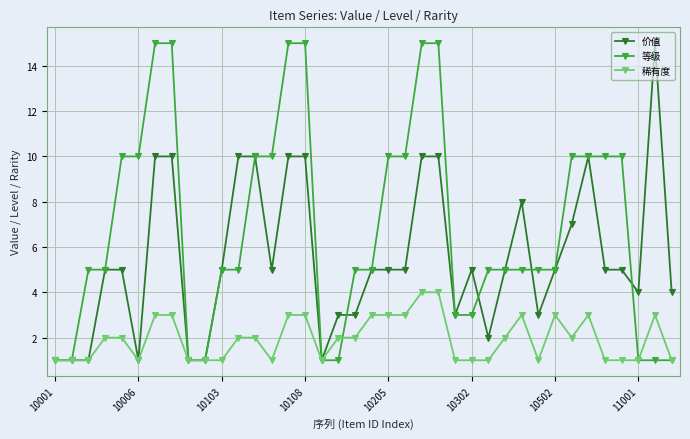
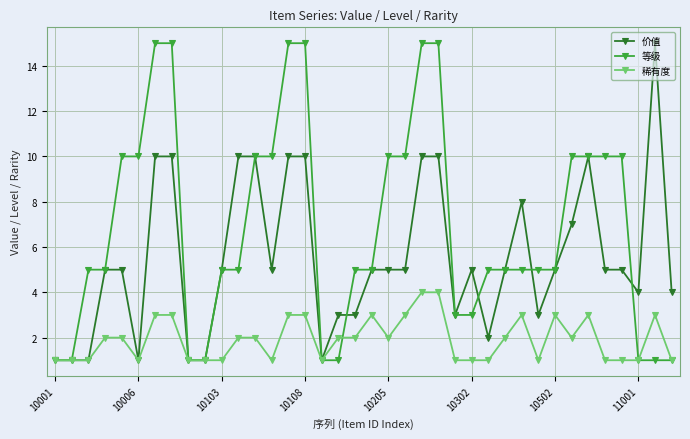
稀有度, 10205: 3 -> 2
